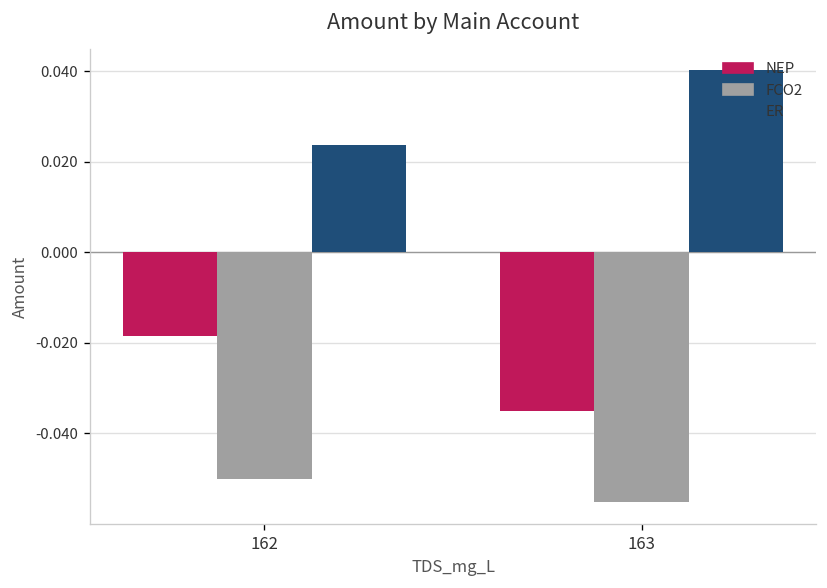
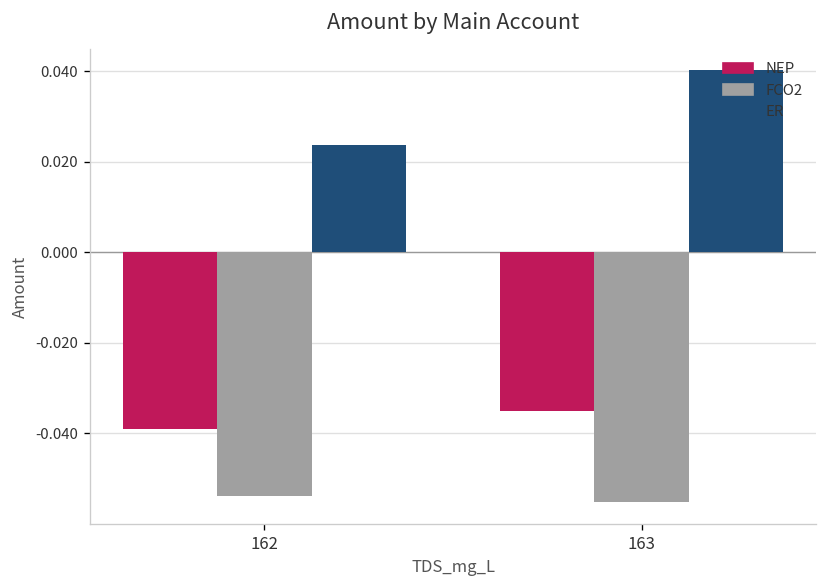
NEP, 162: -0.019 -> -0.039
FCO2, 162: -0.050 -> -0.054
